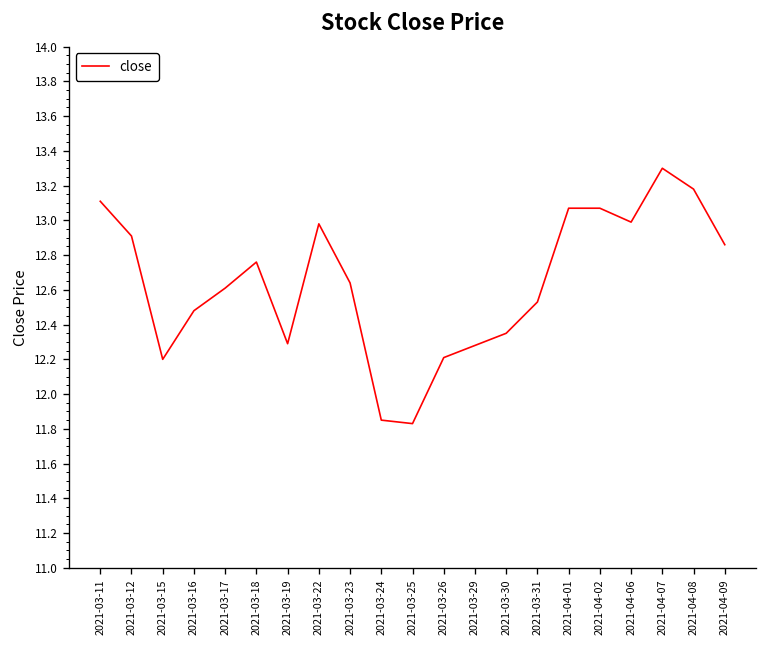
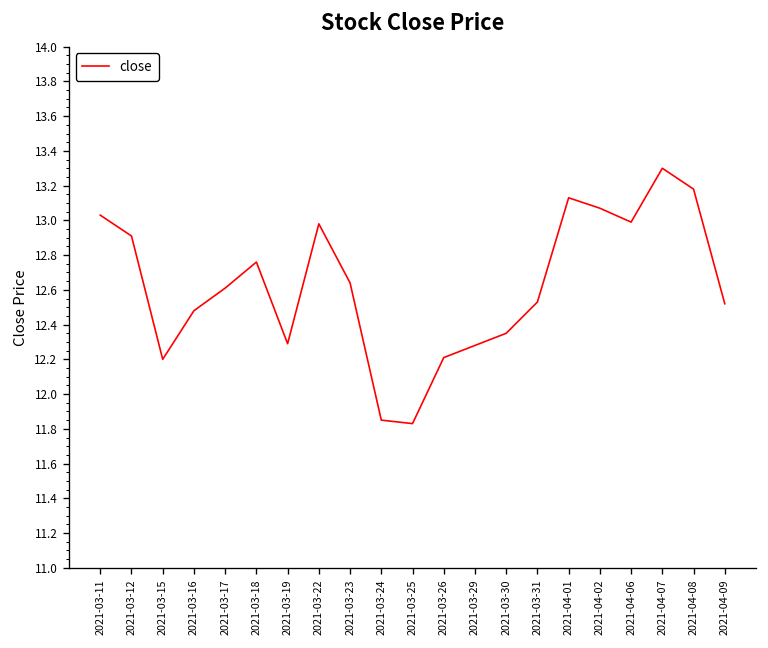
2021-03-11: 13.11 -> 13.03
2021-04-01: 13.07 -> 13.13
2021-04-09: 12.86 -> 12.52
